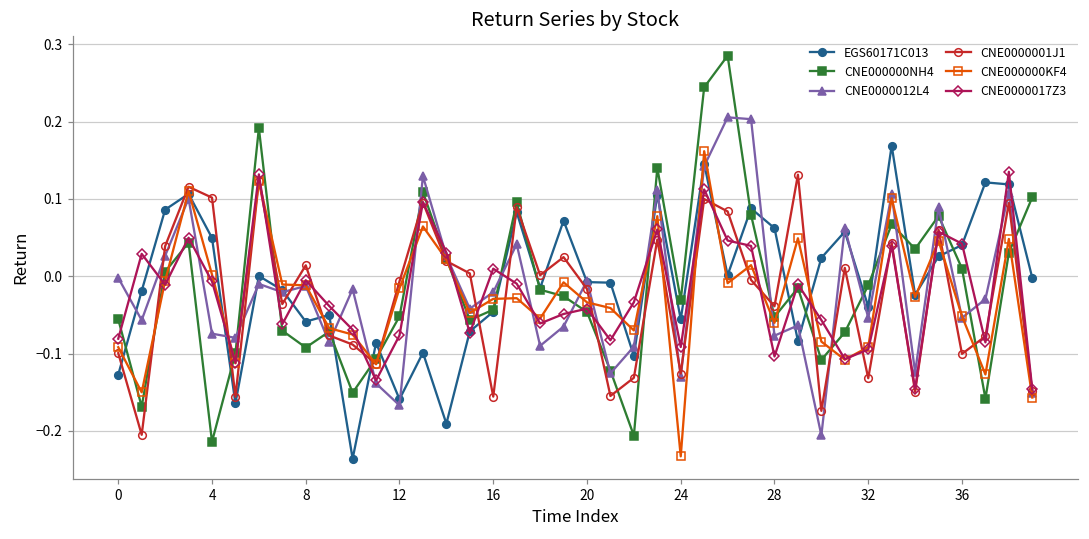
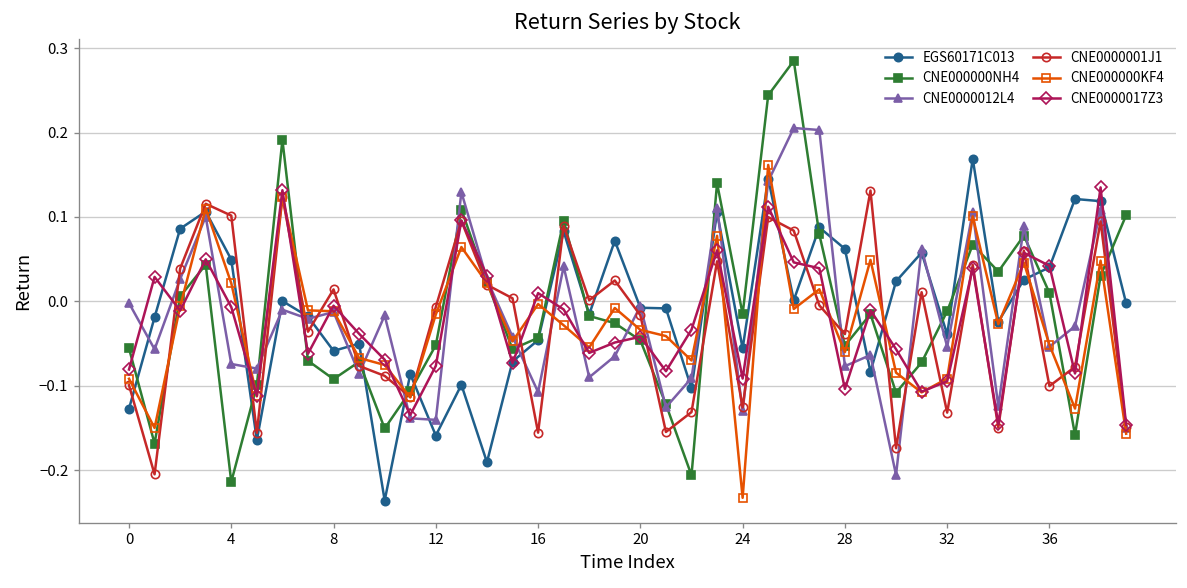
CNE000000KF4, 4: 0.00 -> 0.02
CNE0000012L4, 12: -0.17 -> -0.14
CNE0000012L4, 16: -0.02 -> -0.11
CNE000000KF4, 16: -0.03 -> 0.00
CNE000000NH4, 24: -0.03 -> -0.02
